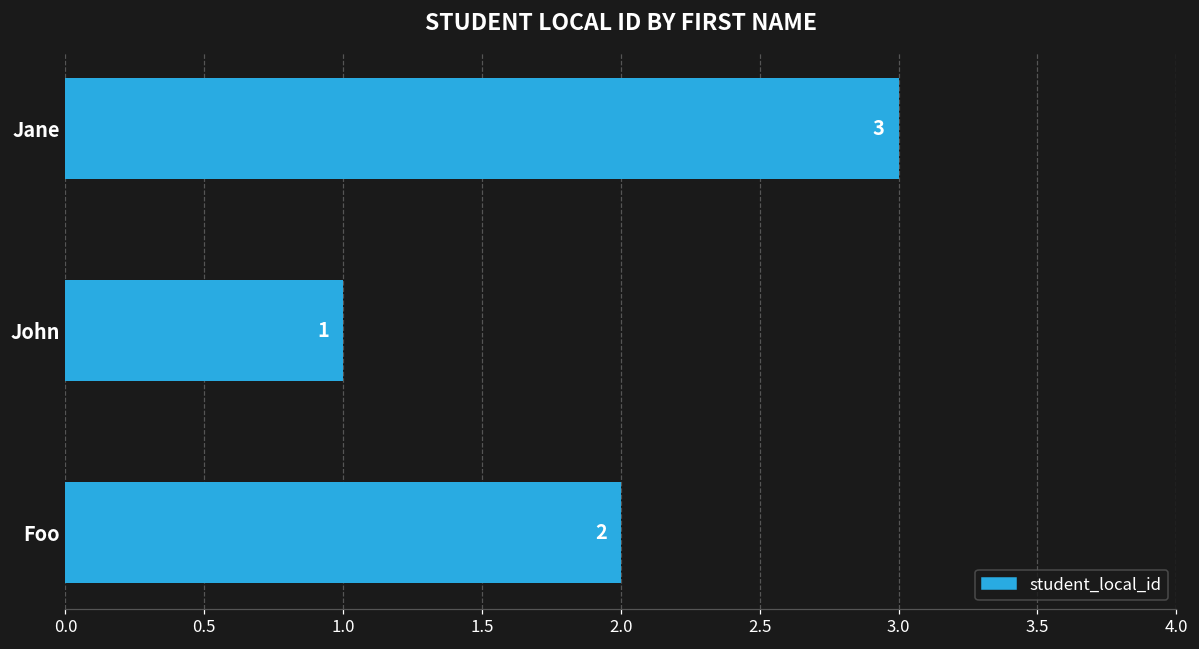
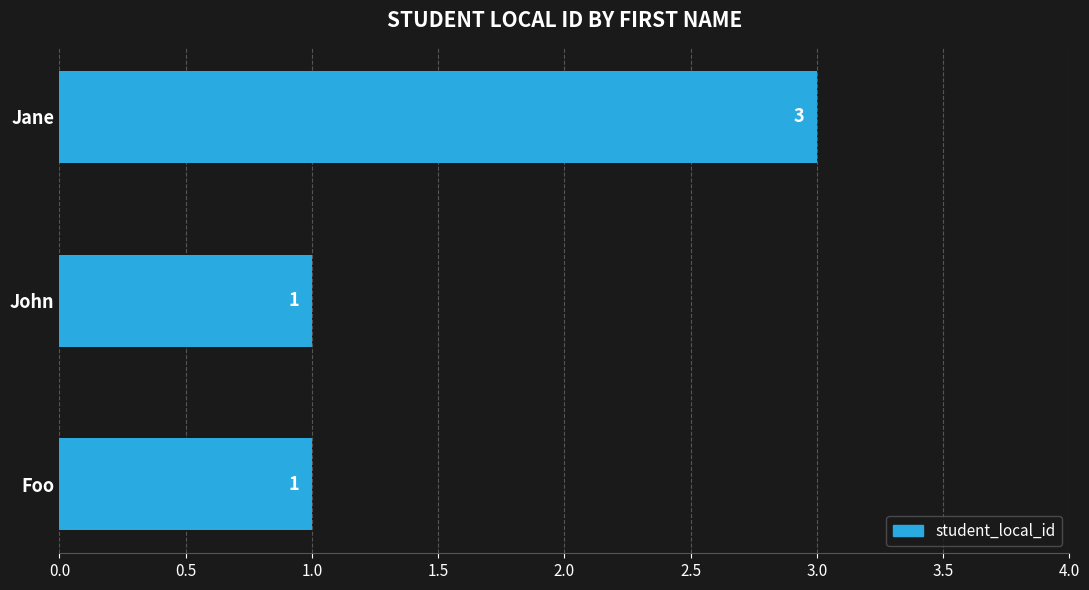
Foo: 2 -> 1
